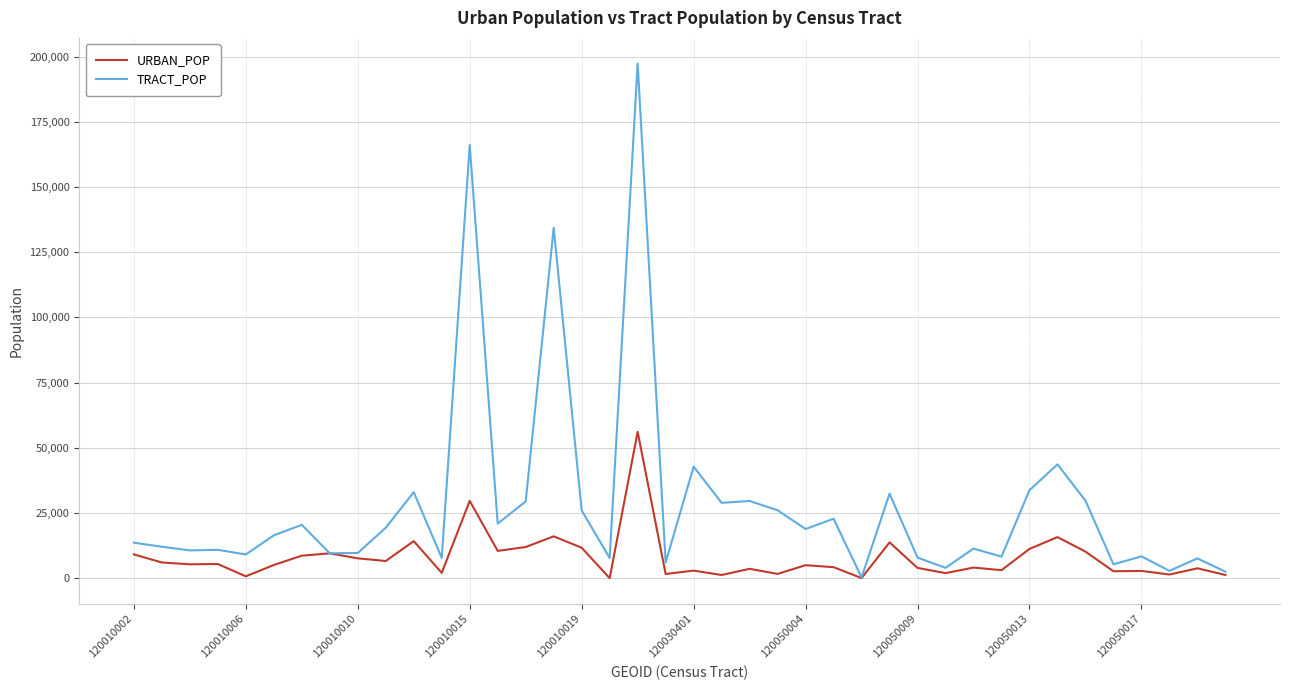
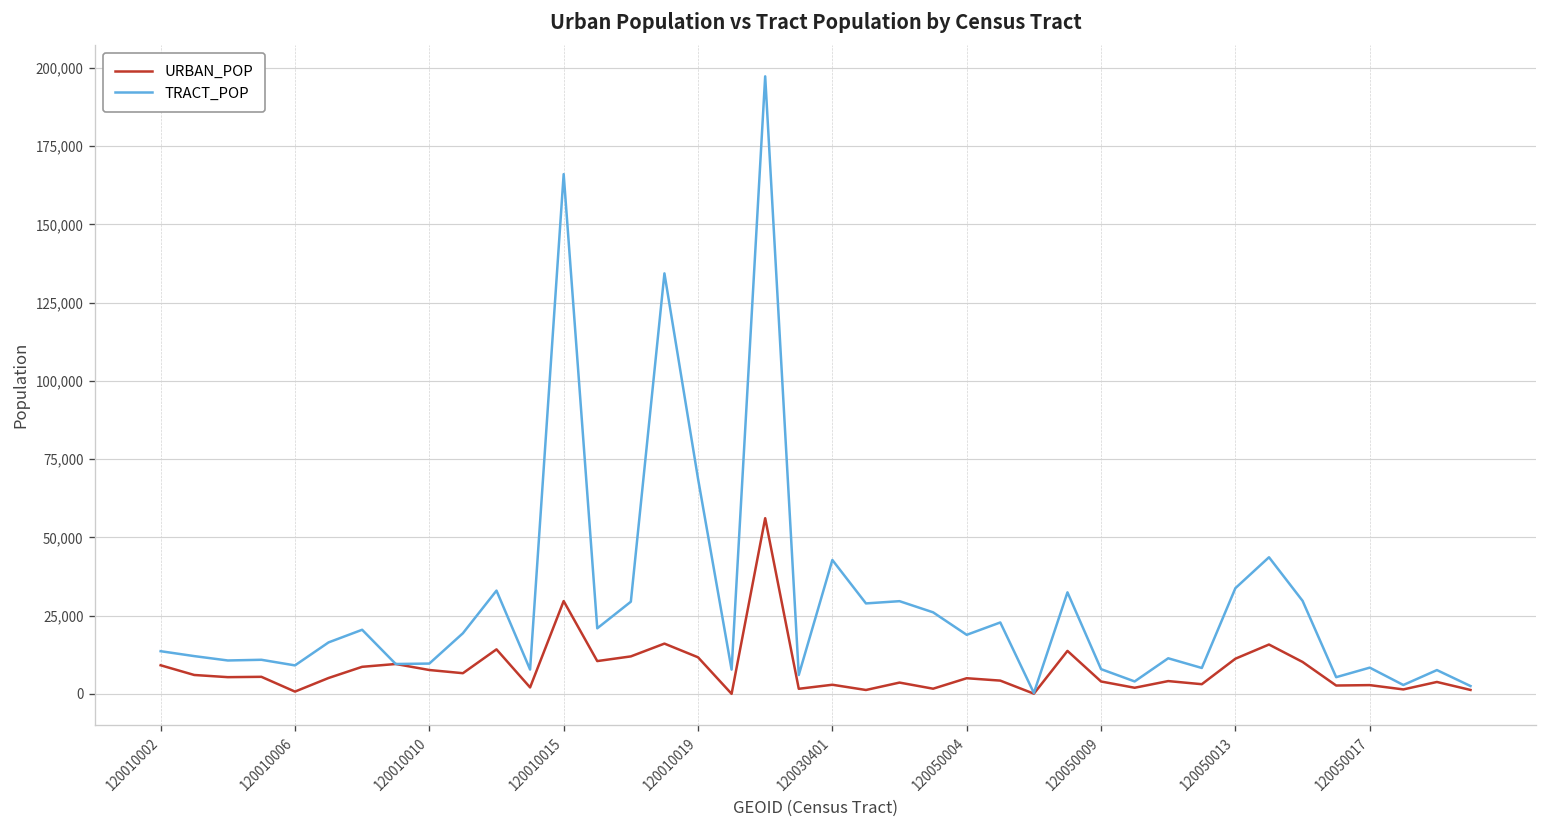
TRACT_POP, 120010019: 26,000 -> 69,000
